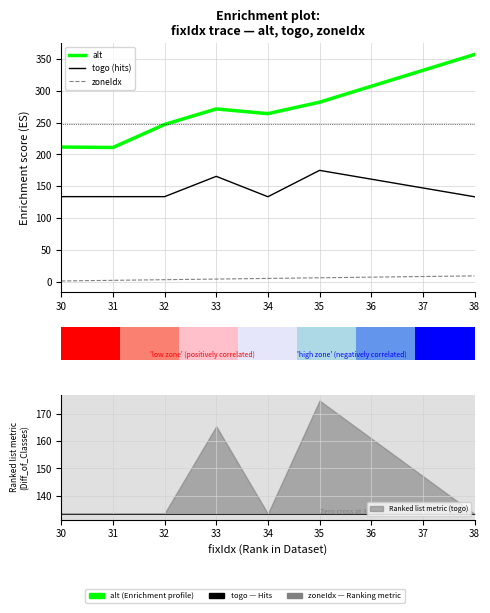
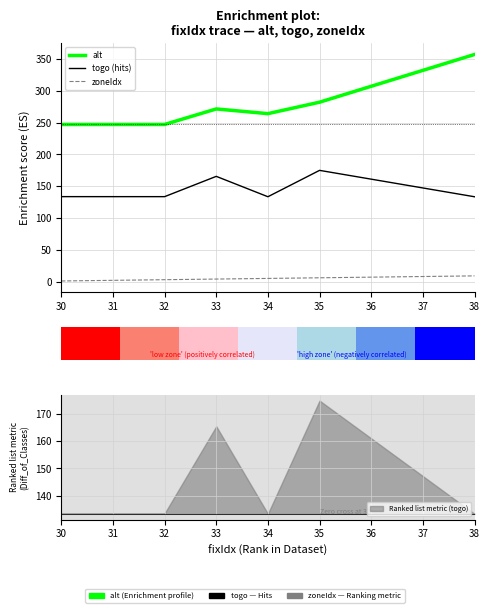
Enrichment plot: fixIdx trace — alt, togo, zoneIdx, alt, 30: 210 -> 250
Enrichment plot: fixIdx trace — alt, togo, zoneIdx, alt, 31: 210 -> 250
